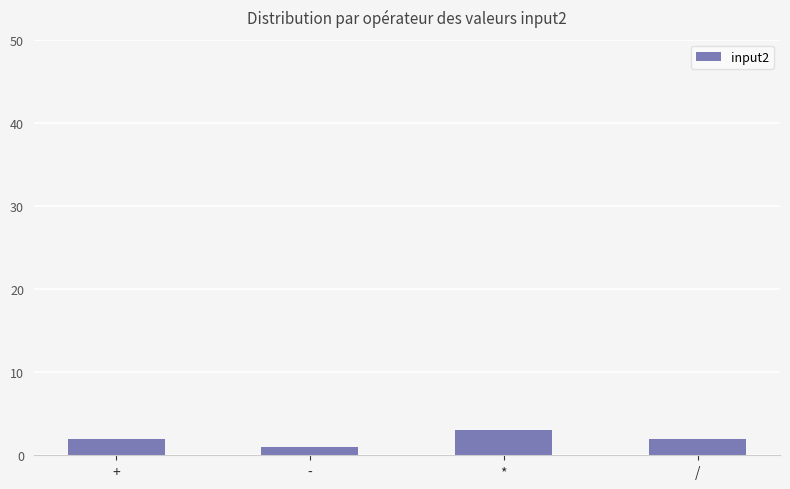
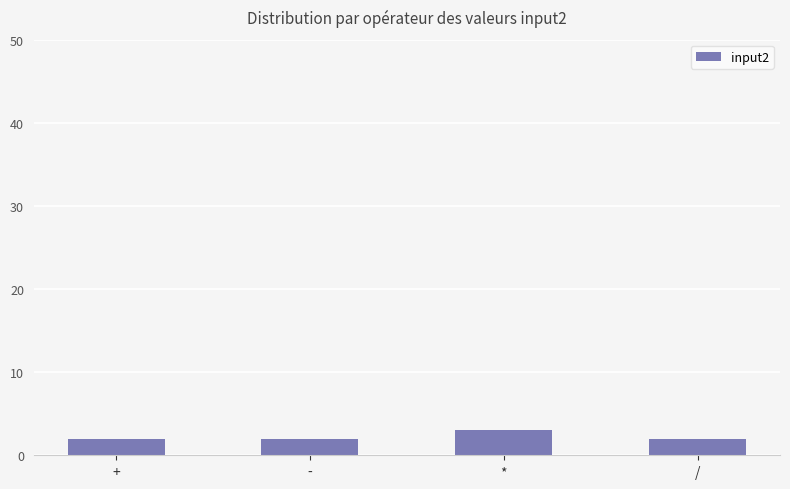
-: 1 -> 2
